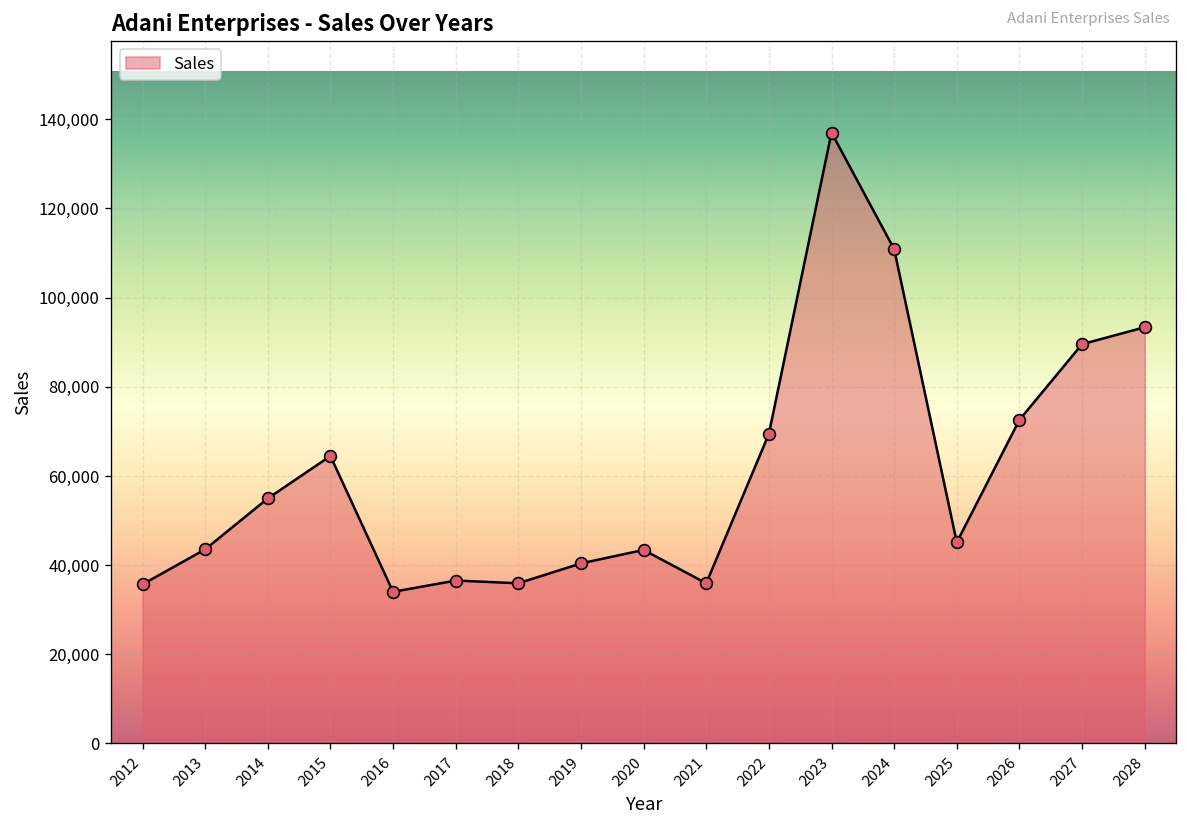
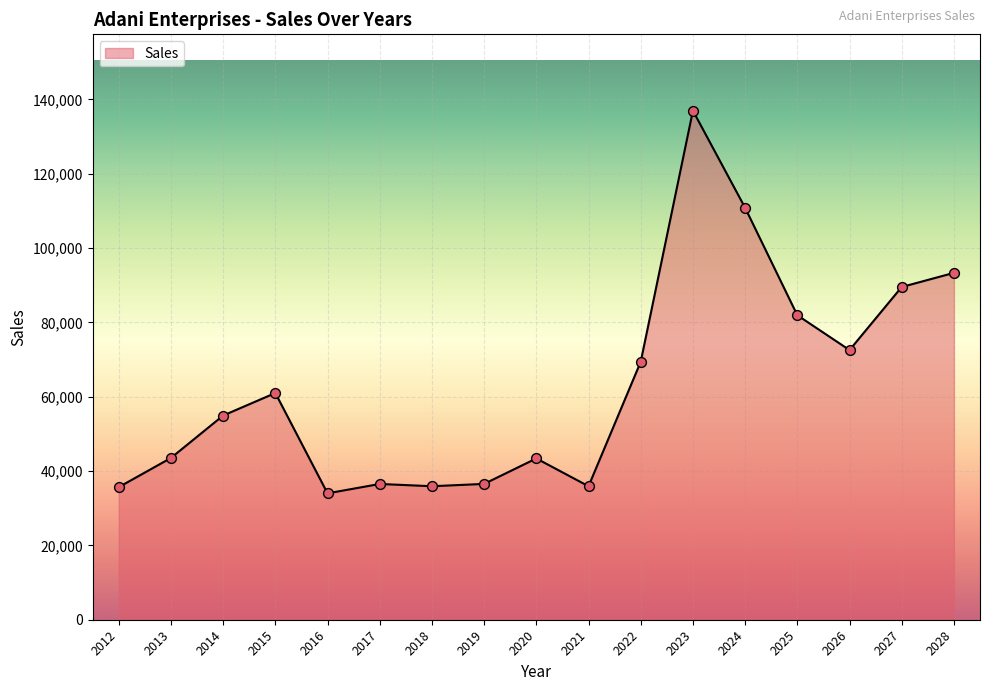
2015: 64,000 -> 61,000
2019: 40,000 -> 37,000
2025: 45,000 -> 82,000
